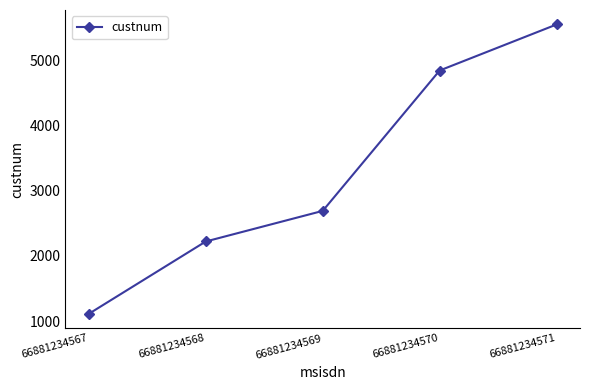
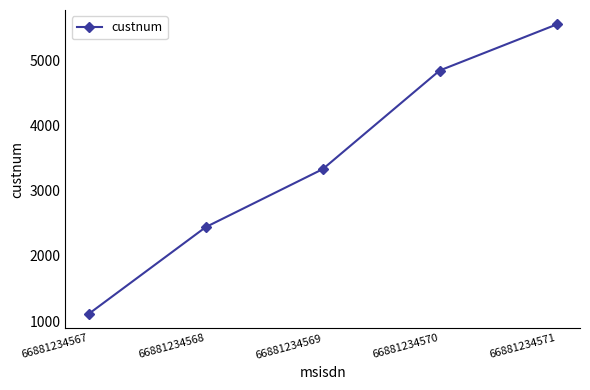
66881234568: 2200 -> 2400
66881234569: 2700 -> 3300
